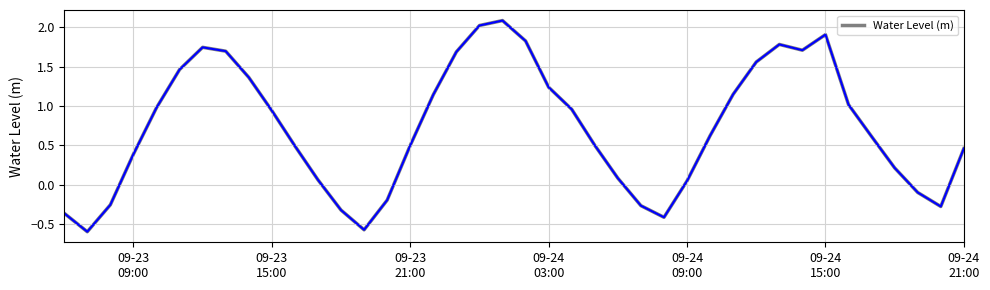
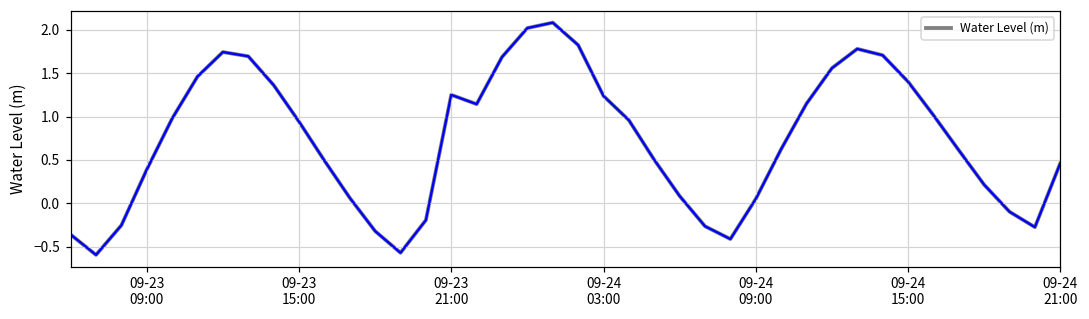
09-23 21:00: 0.5 -> 1.3
09-24 15:00: 1.9 -> 1.4
